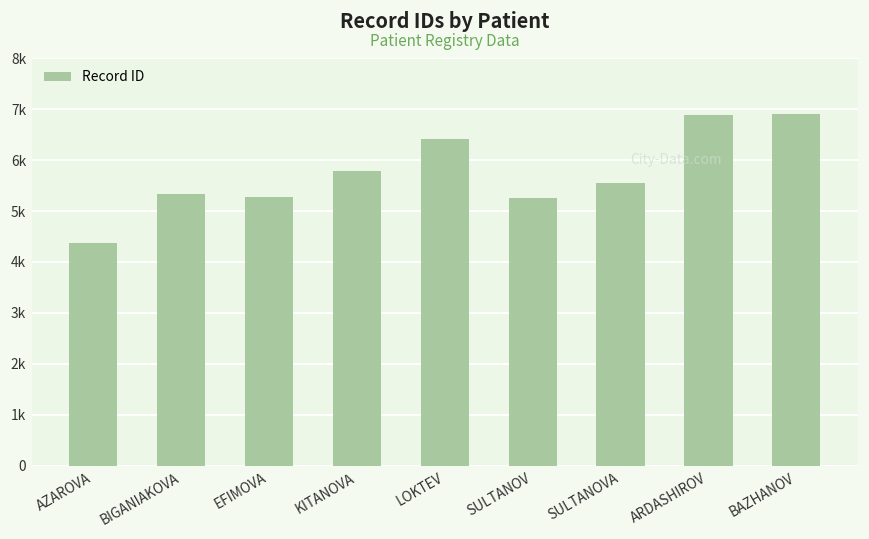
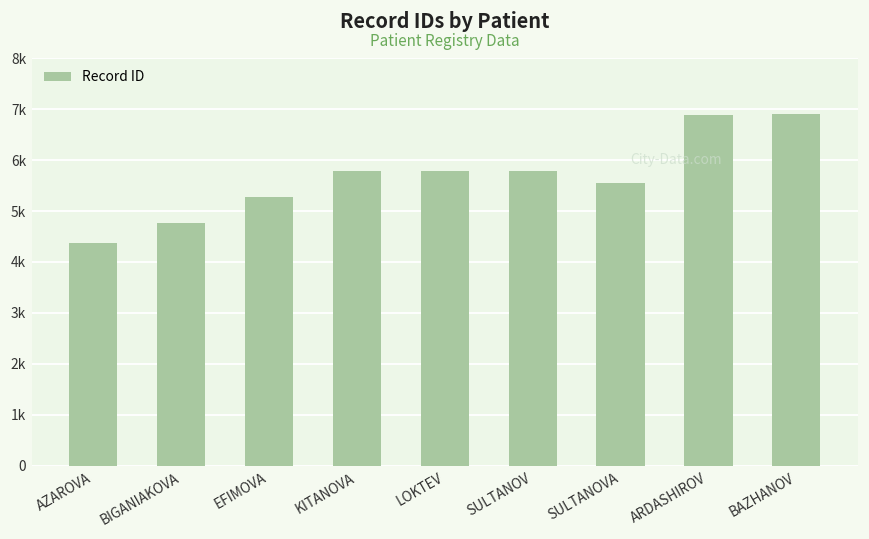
BIGANIAKOVA: 5300 -> 4800
LOKTEV: 6400 -> 5800
SULTANOV: 5300 -> 5800
